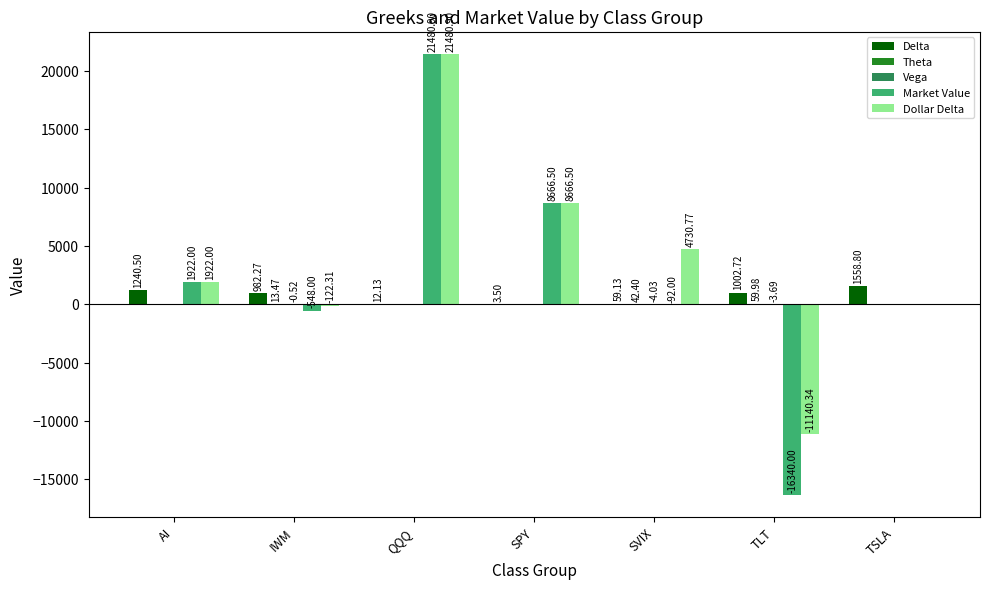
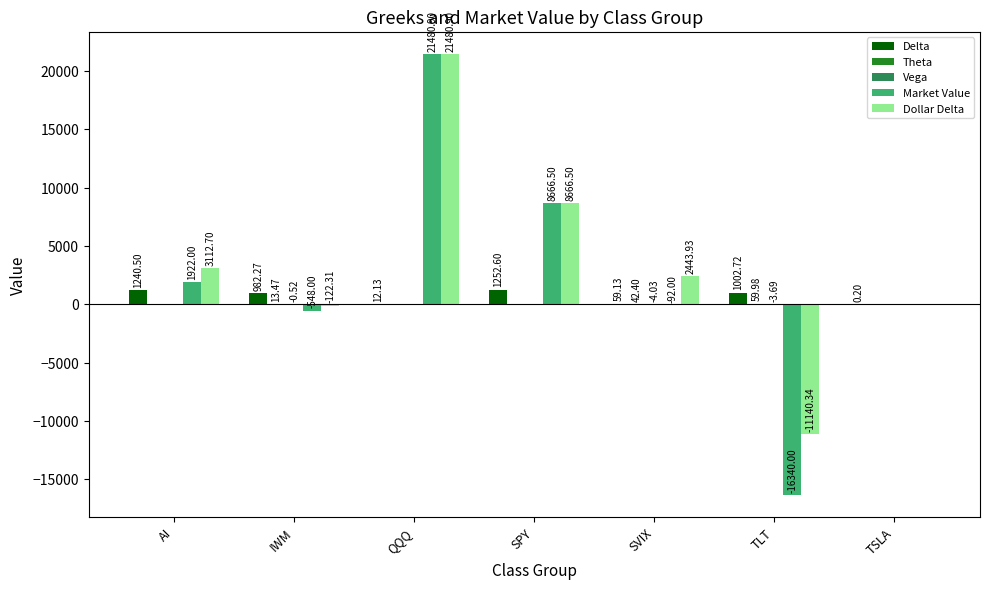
Dollar Delta, AI: 1922.00 -> 3112.70
Delta, SPY: 3.50 -> 1252.60
Dollar Delta, SVIX: 4730.77 -> 2443.93
Delta, TSLA: 1558.80 -> 0.20
